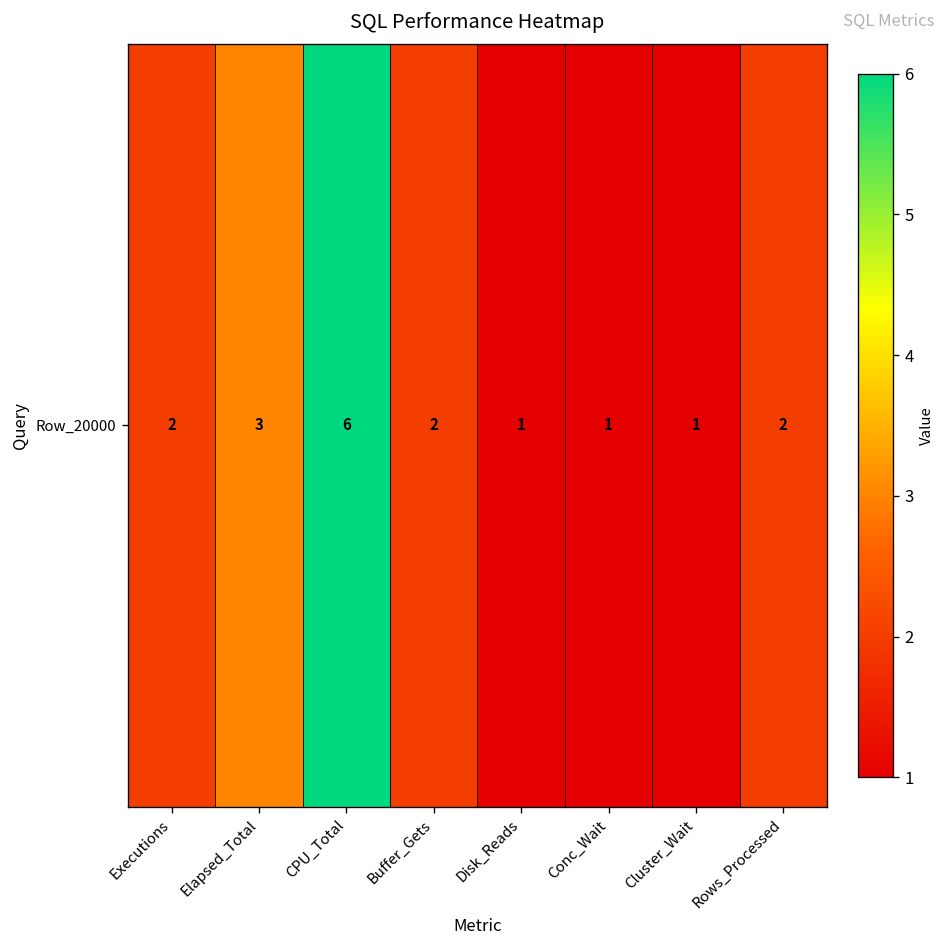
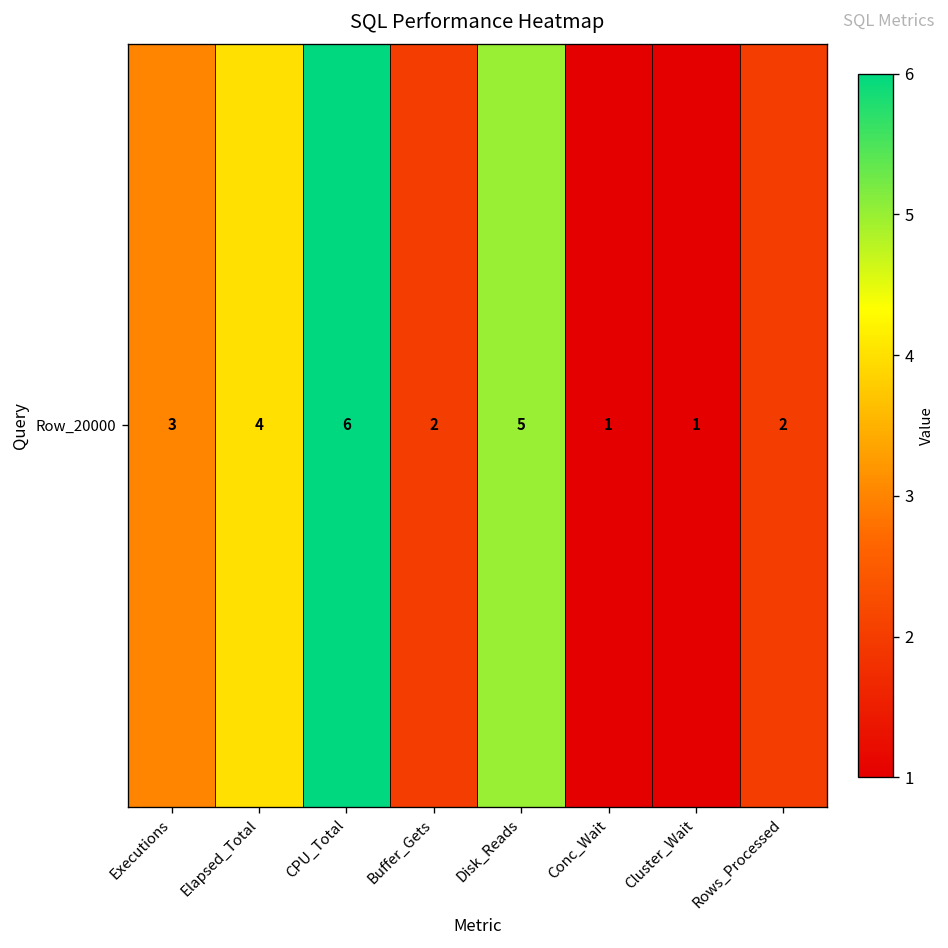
Row_20000, Executions: 2 -> 3
Row_20000, Elapsed_Total: 3 -> 4
Row_20000, Disk_Reads: 1 -> 5
